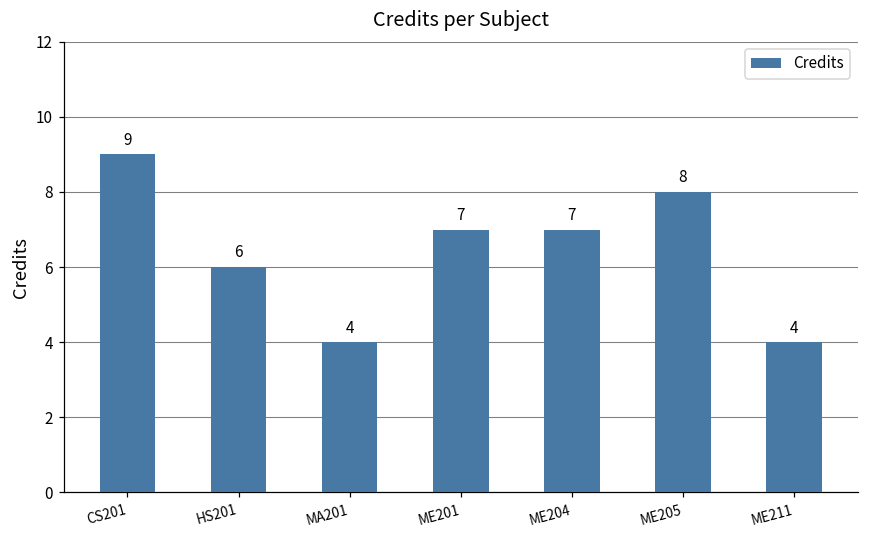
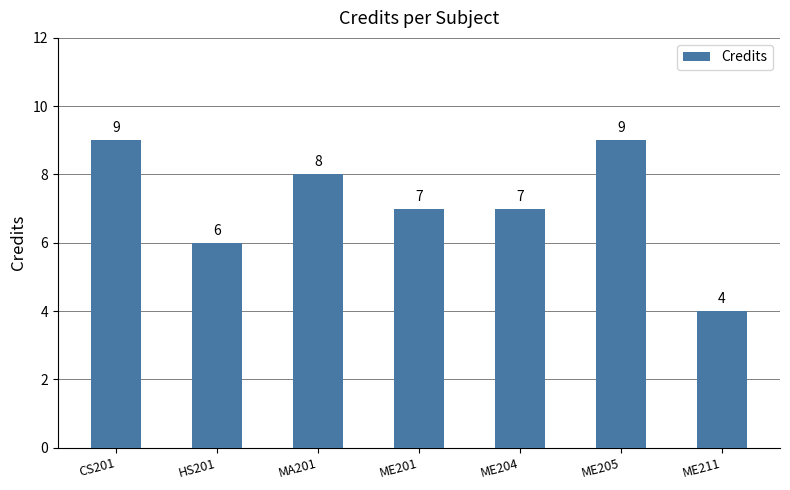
MA201: 4 -> 8
ME205: 8 -> 9
